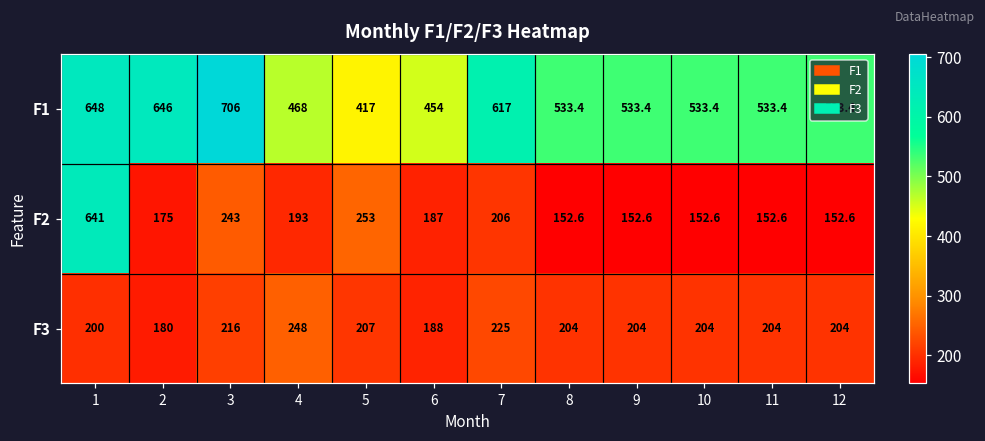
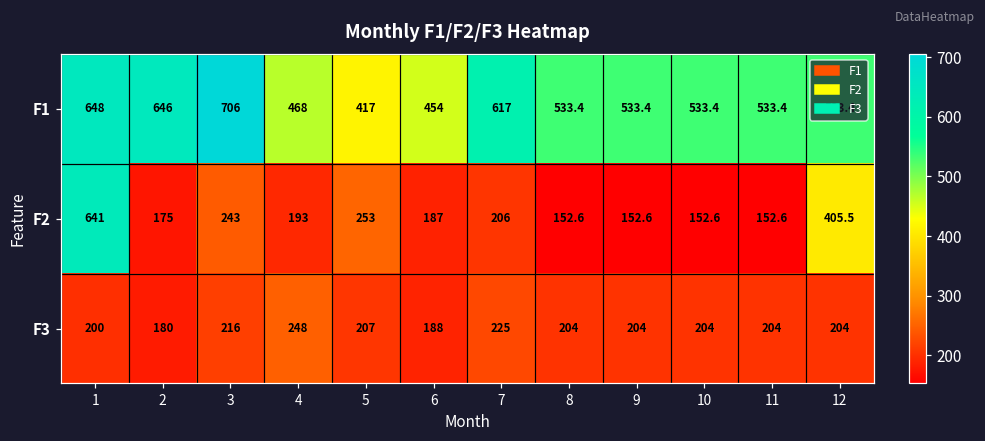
F2, 12: 152.6 -> 405.5
